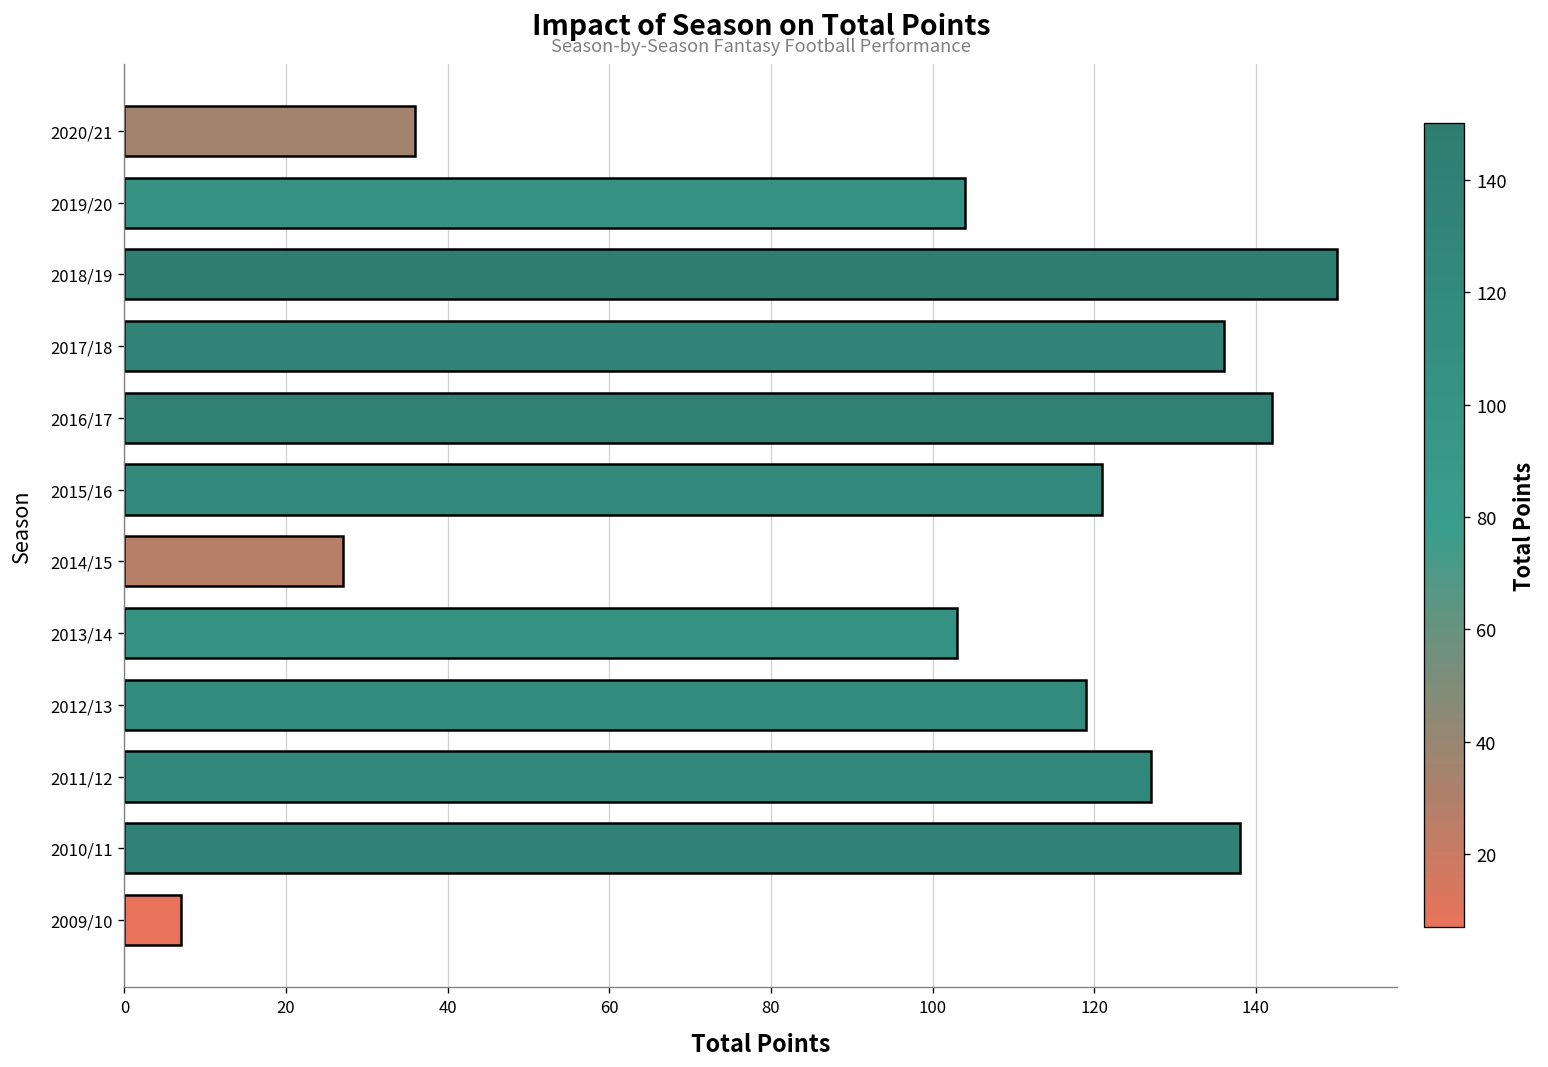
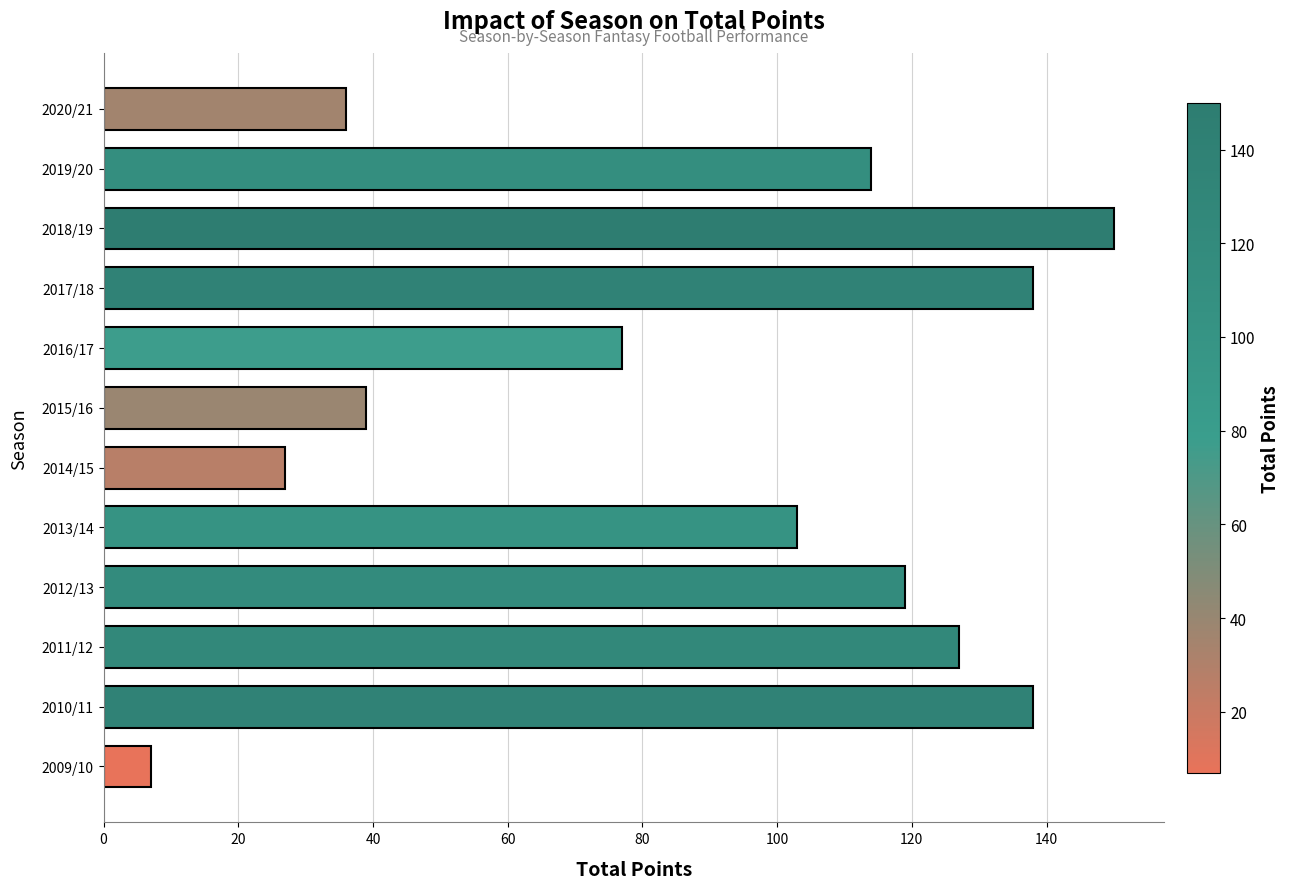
2019/20: 104 -> 114
2017/18: 136 -> 138
2016/17: 142 -> 77
2015/16: 121 -> 39
